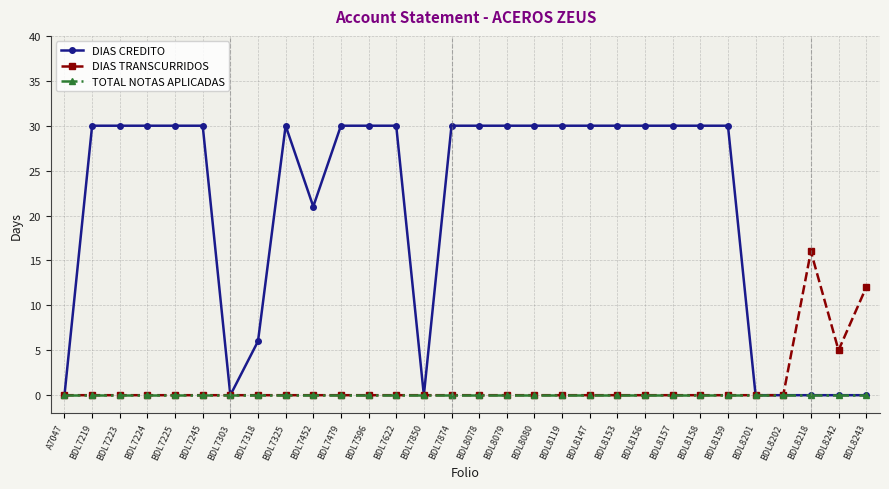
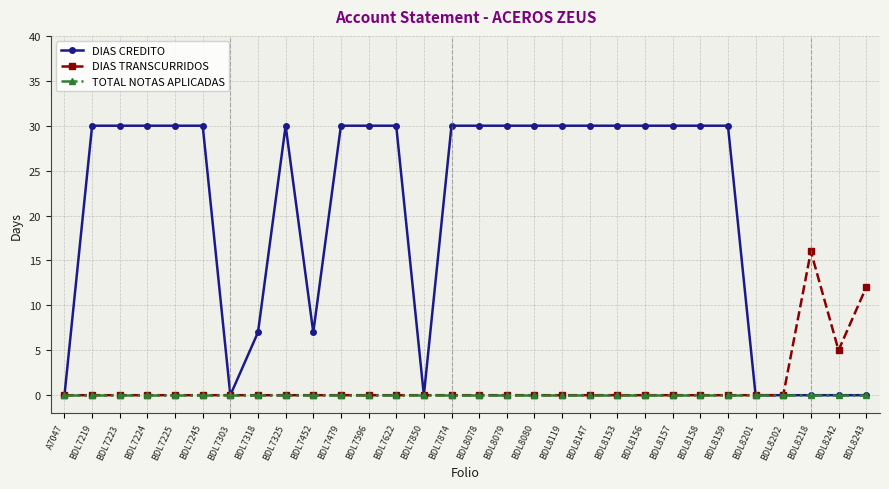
DIAS CREDITO, BDL7318: 6 -> 7
DIAS CREDITO, BDL7452: 21 -> 7
